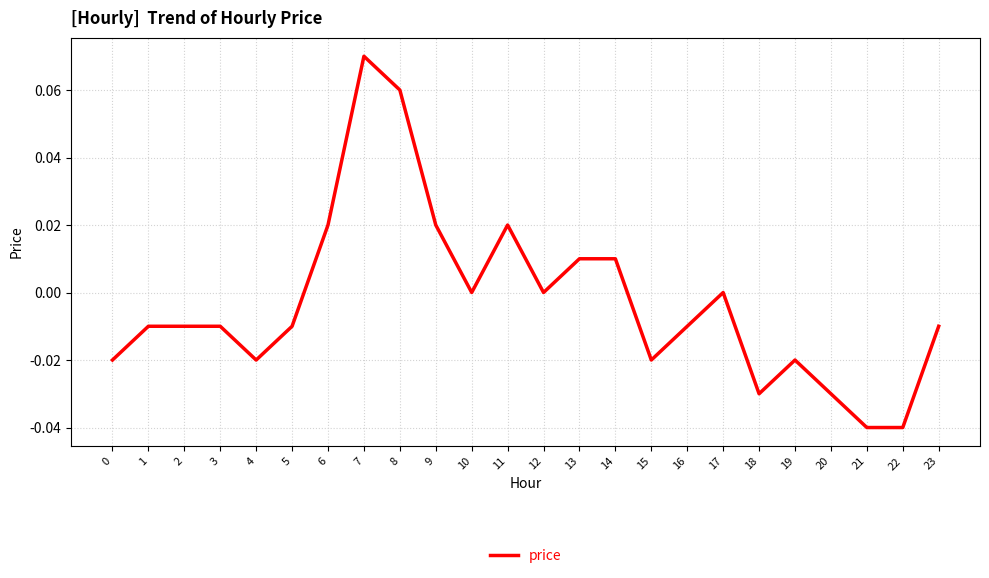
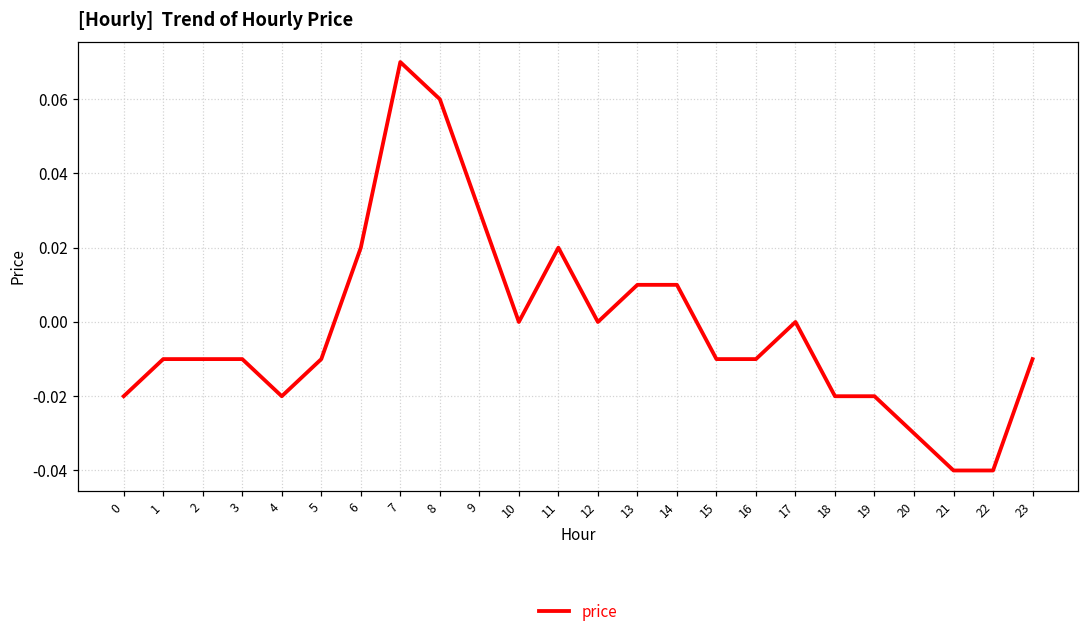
9: 0.02 -> 0.03
15: -0.02 -> -0.01
18: -0.03 -> -0.02
